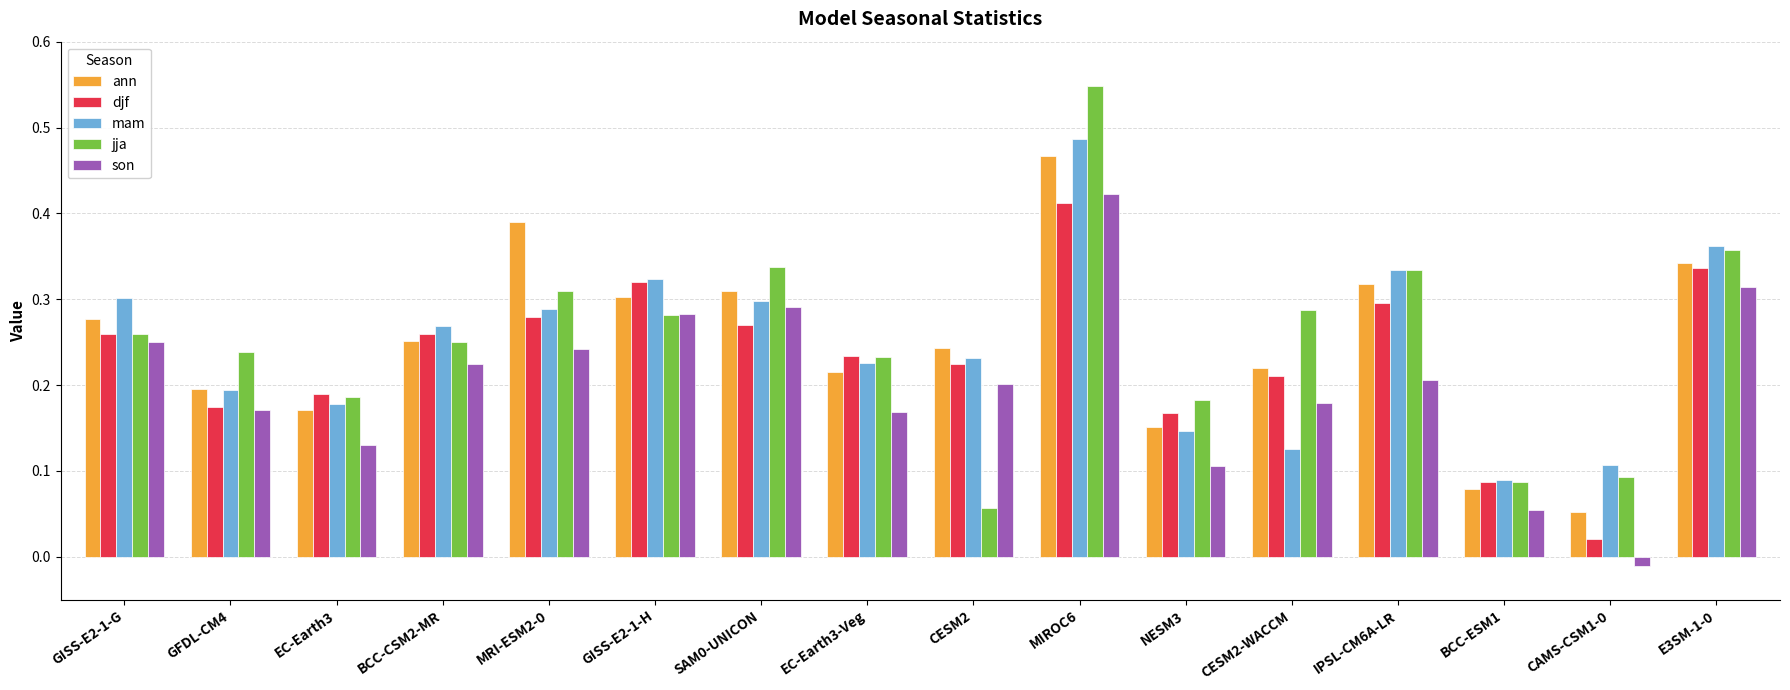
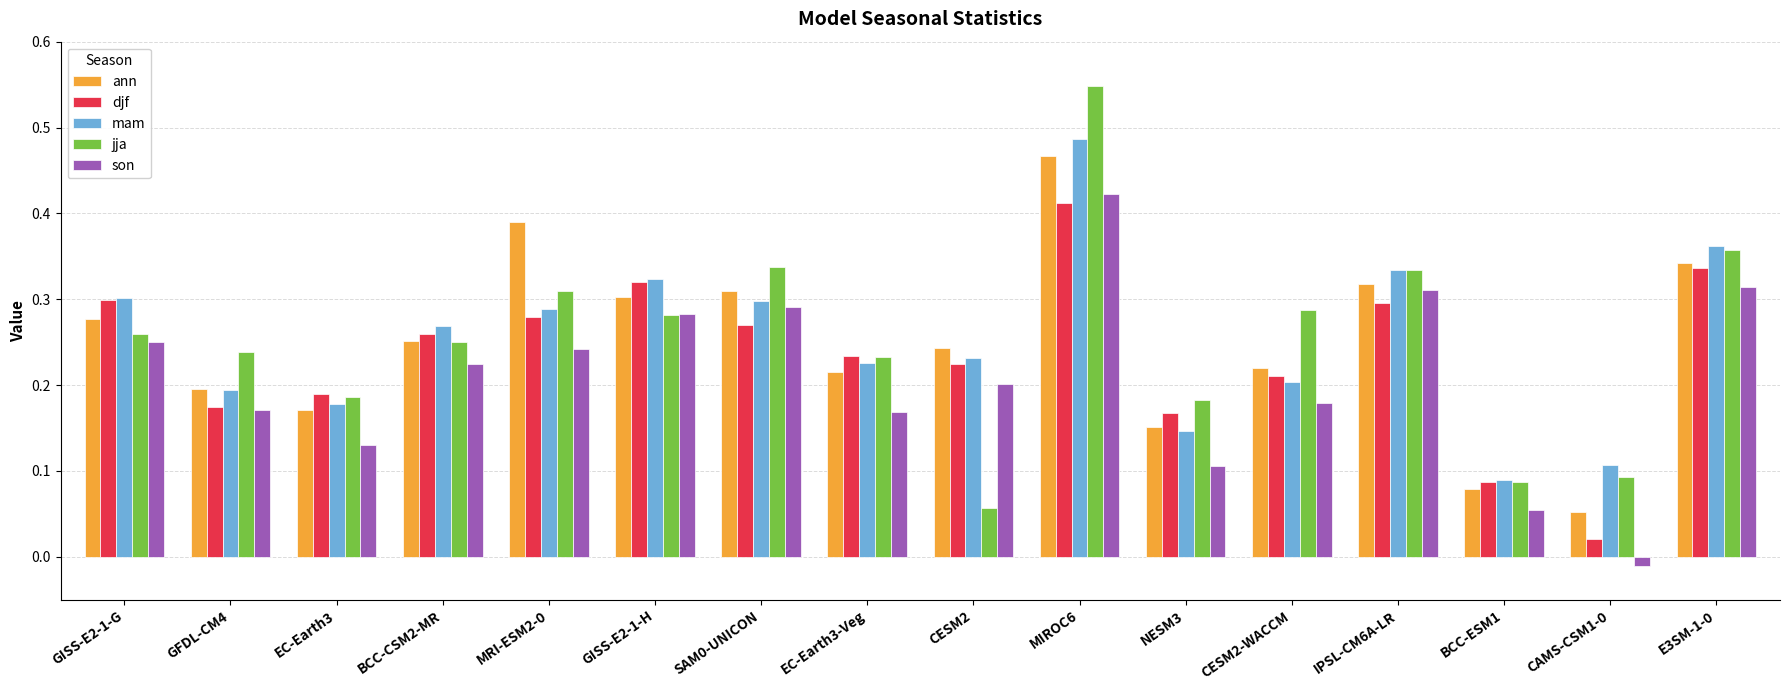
djf, GISS-E2-1-G: 0.26 -> 0.30
mam, CESM2-WACCM: 0.13 -> 0.20
son, IPSL-CM6A-LR: 0.21 -> 0.31
